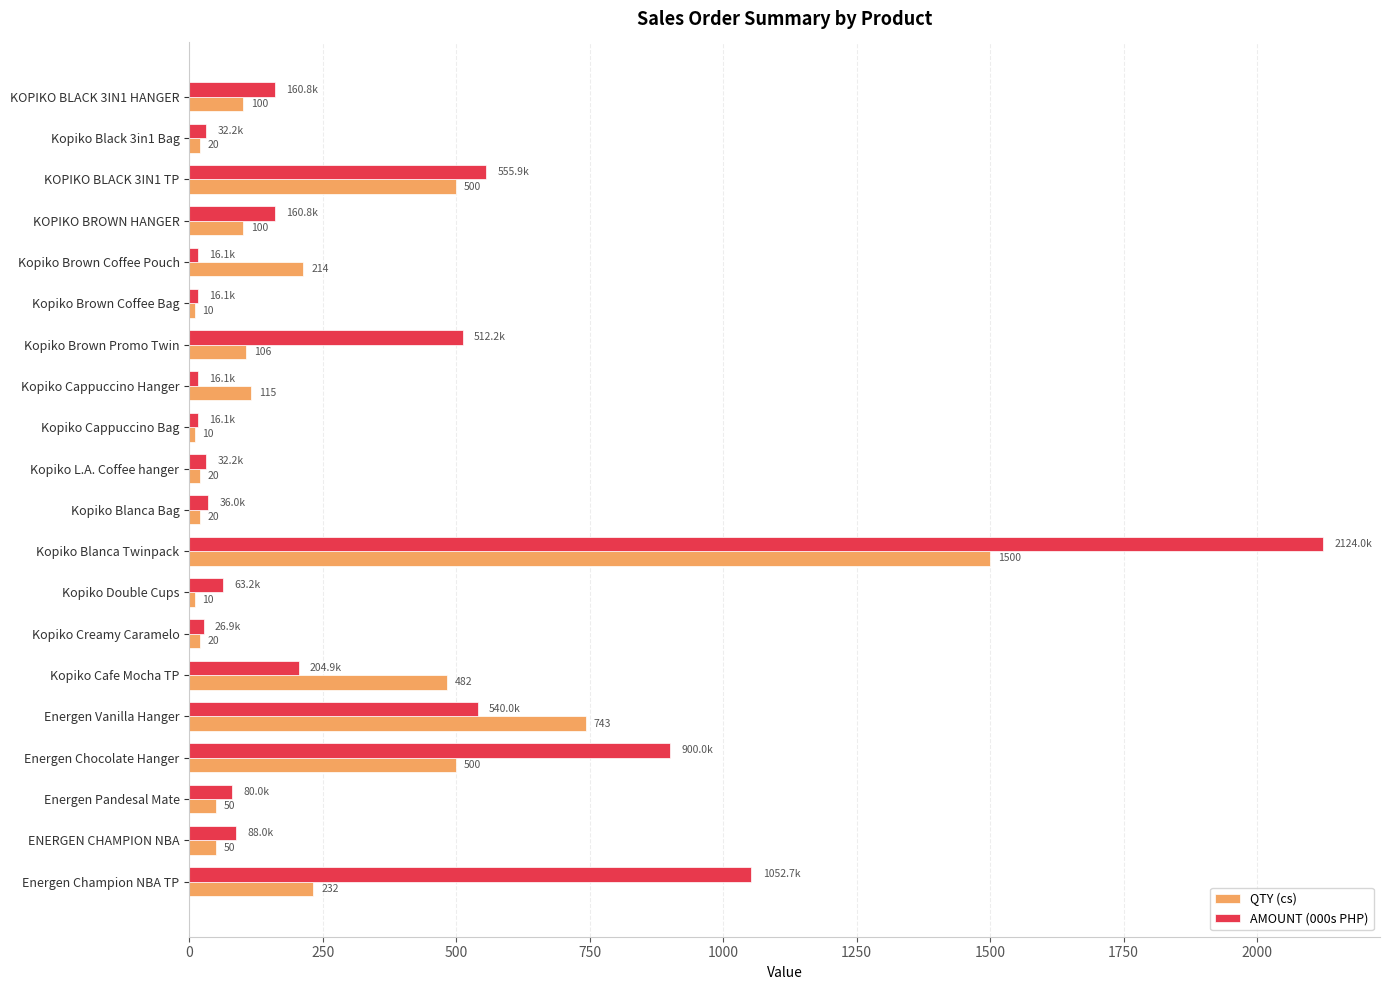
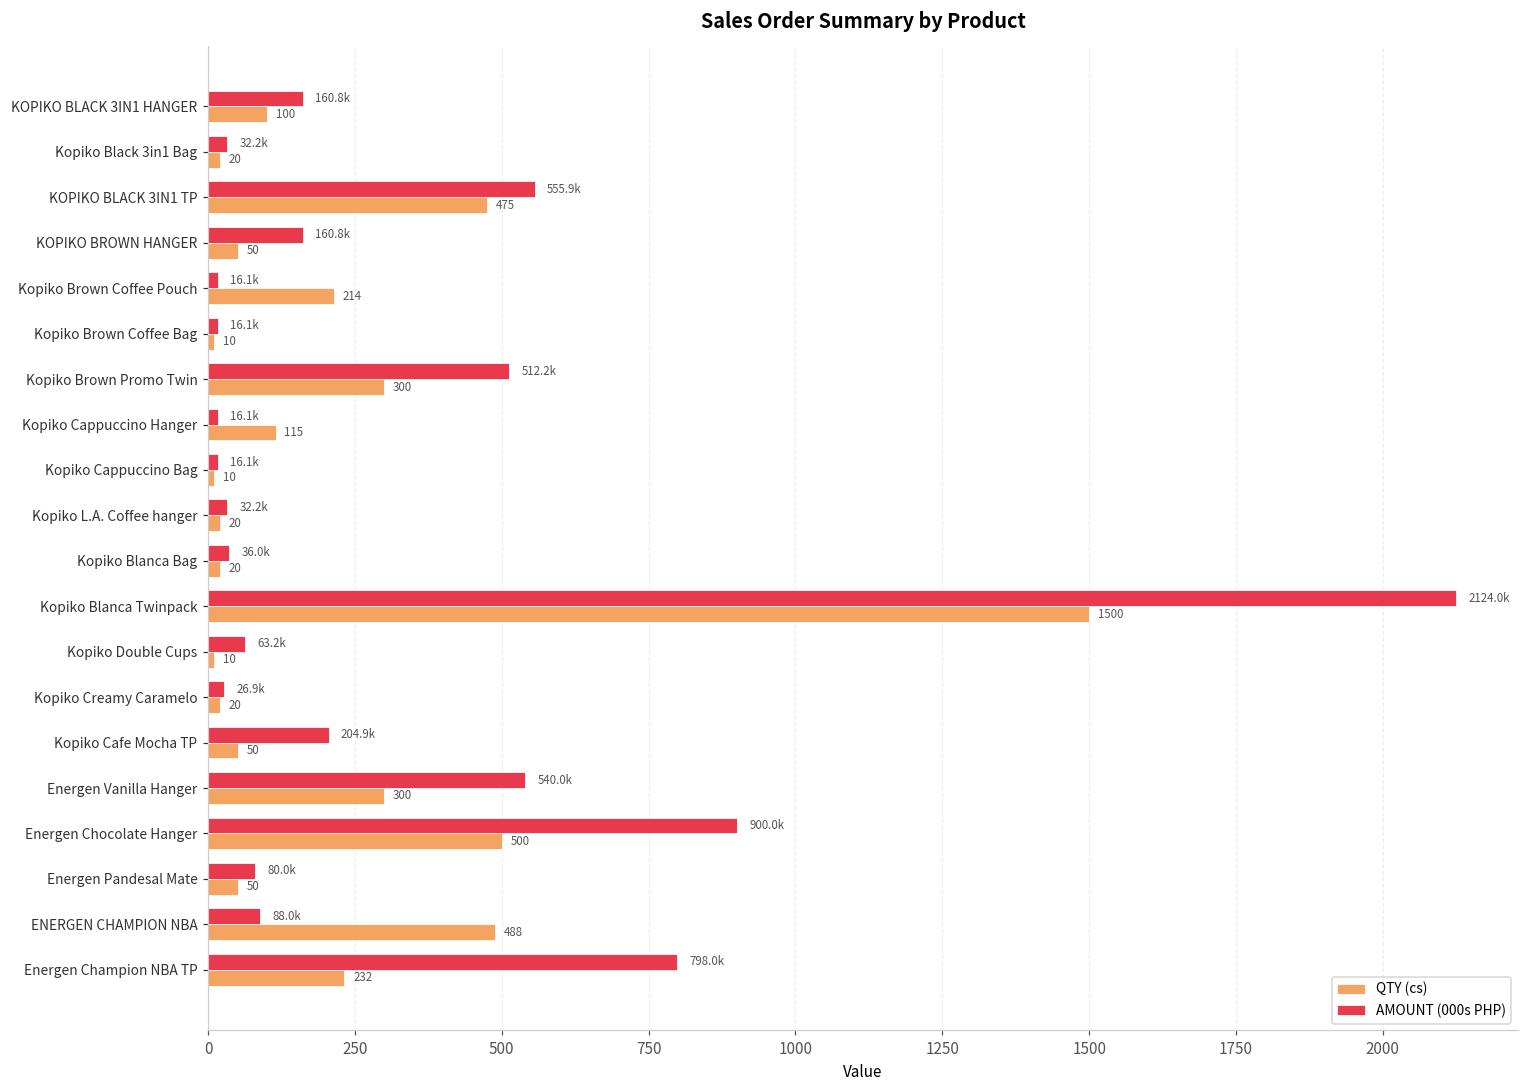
QTY (cs), KOPIKO BLACK 3IN1 TP: 500 -> 475
QTY (cs), KOPIKO BROWN HANGER: 100 -> 50
QTY (cs), Kopiko Brown Promo Twin: 106 -> 300
QTY (cs), Kopiko Cafe Mocha TP: 482 -> 50
QTY (cs), Energen Vanilla Hanger: 743 -> 300
QTY (cs), ENERGEN CHAMPION NBA: 50 -> 488
AMOUNT (000s PHP), Energen Champion NBA TP: 1052.7k -> 798.0k
